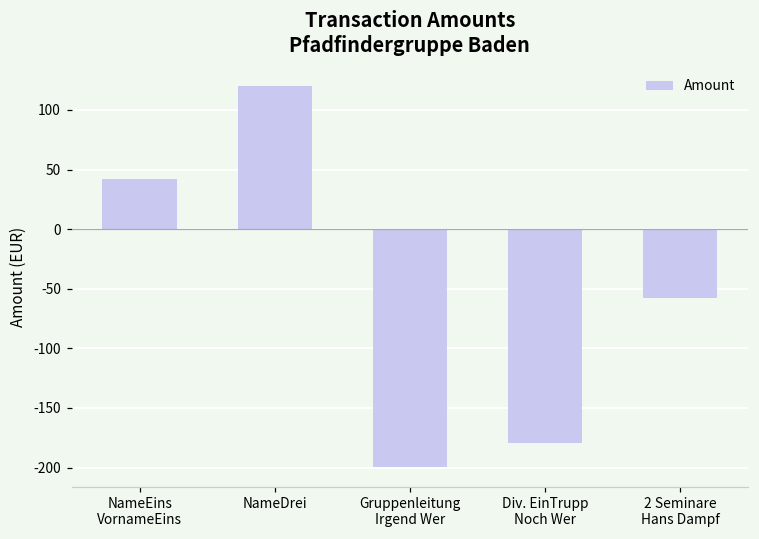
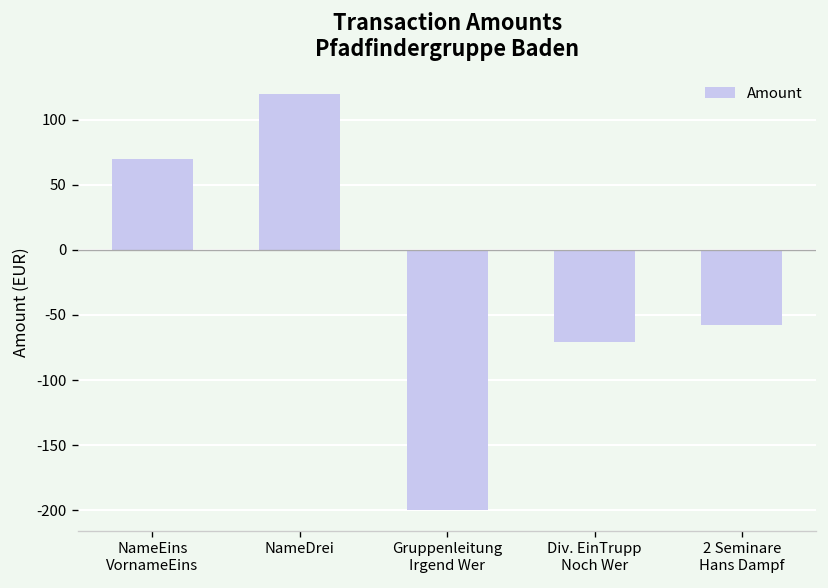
NameEins VornameEins: 42 -> 70
Div. EinTrupp Noch Wer: -179 -> -71
